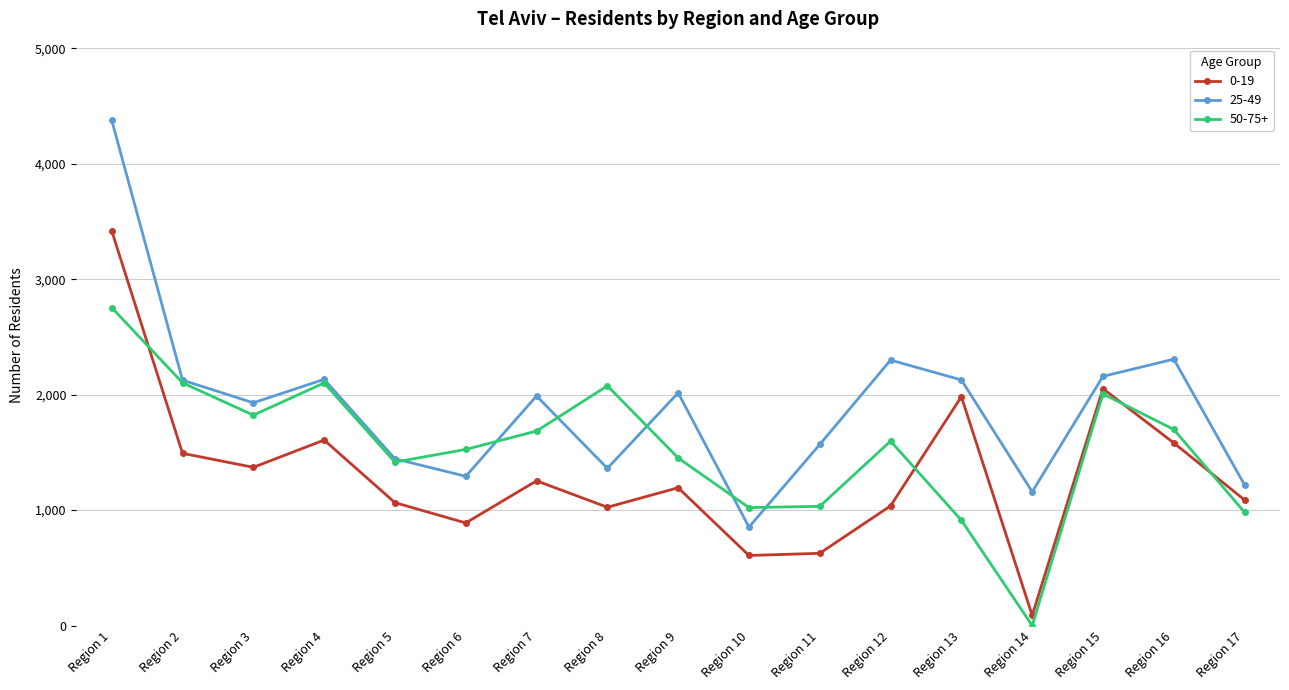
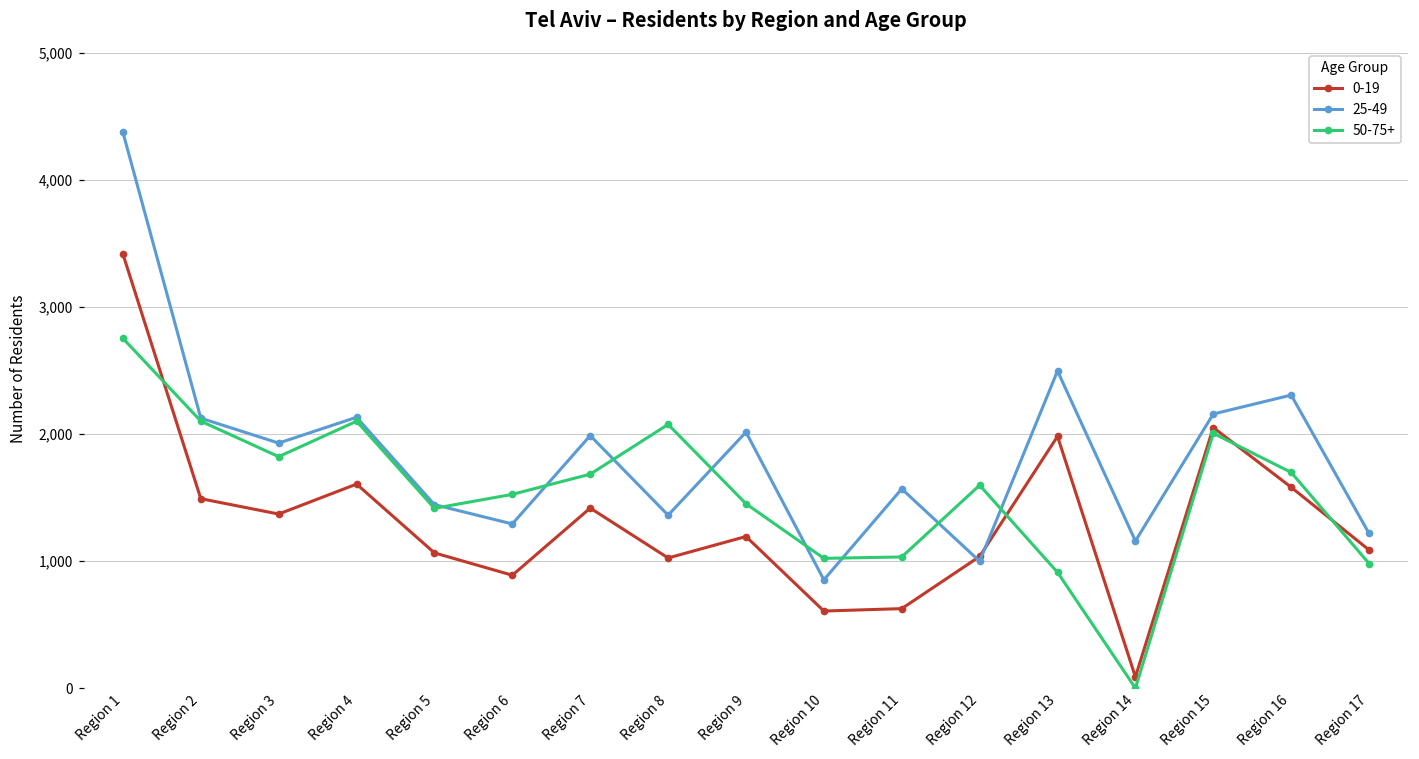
0-19, Region 7: 1,250 -> 1,420
25-49, Region 12: 2,300 -> 1,000
25-49, Region 13: 2,130 -> 2,500
